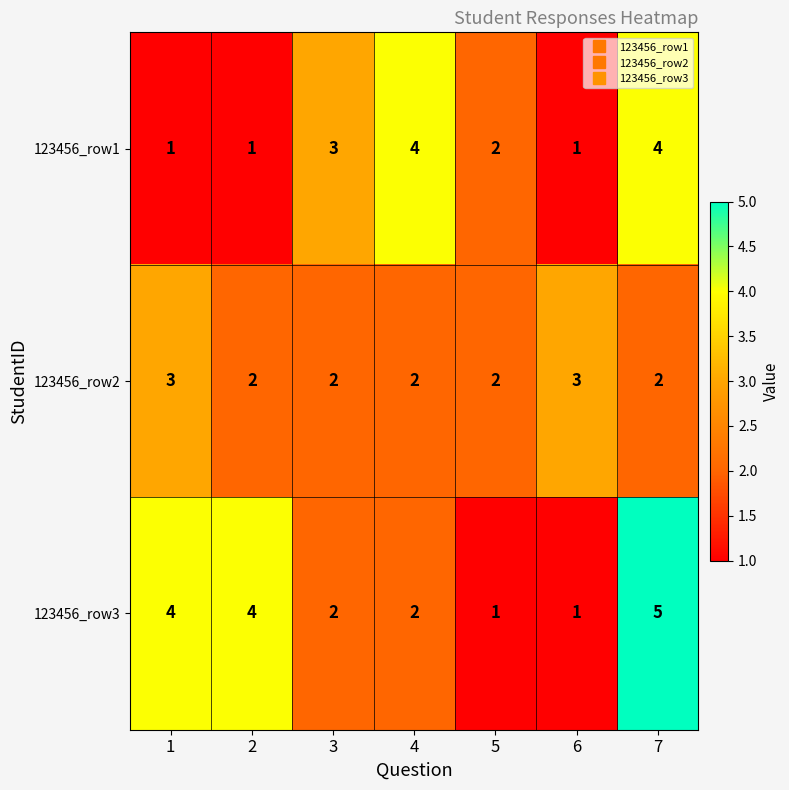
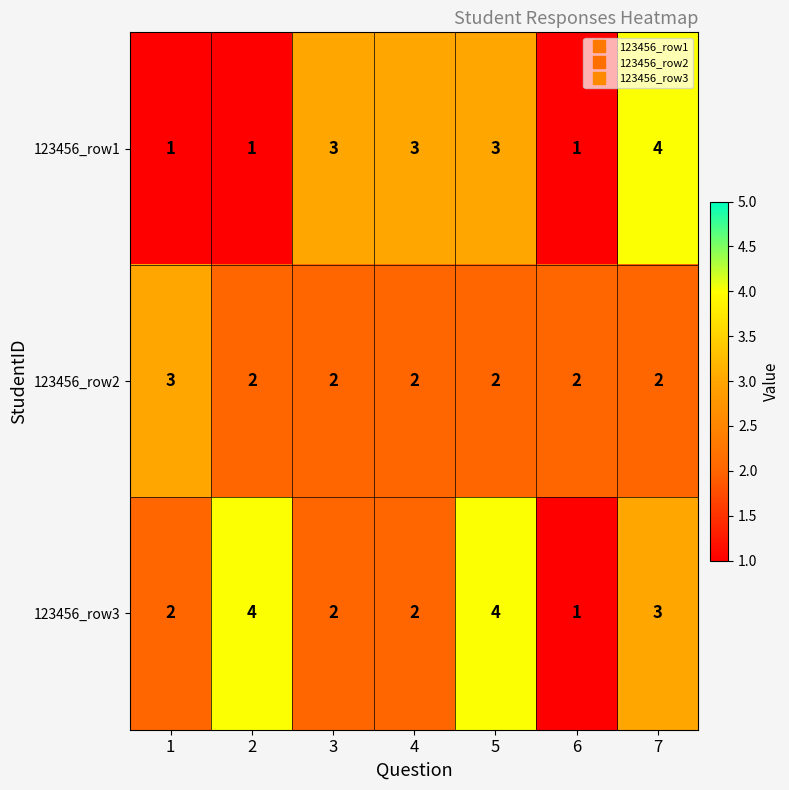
123456_row1, 4: 4 -> 3
123456_row1, 5: 2 -> 3
123456_row2, 6: 3 -> 2
123456_row3, 1: 4 -> 2
123456_row3, 5: 1 -> 4
123456_row3, 7: 5 -> 3
